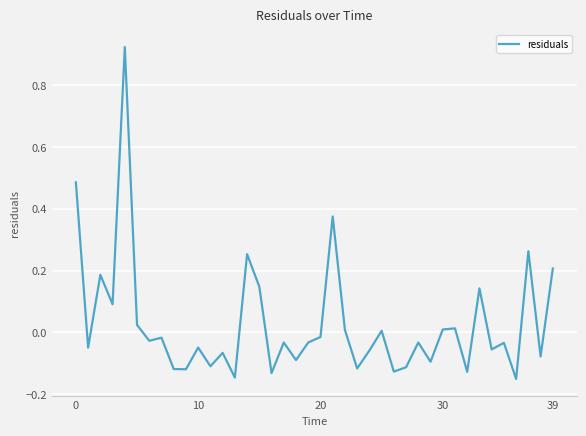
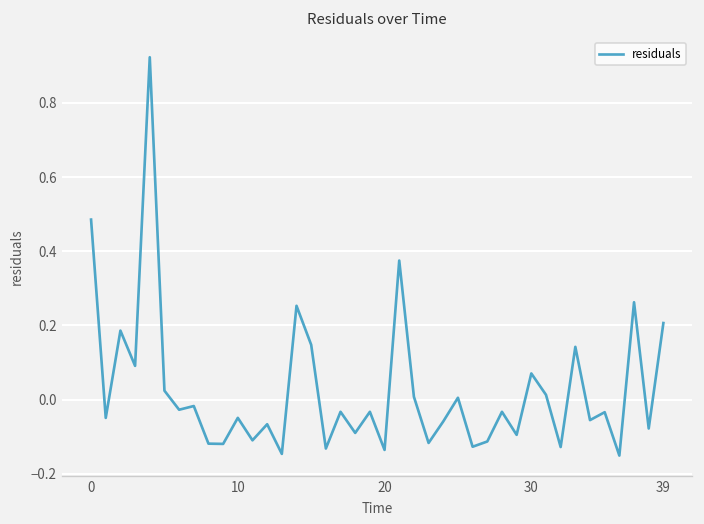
20: -0.02 -> -0.14
30: 0.01 -> 0.07
